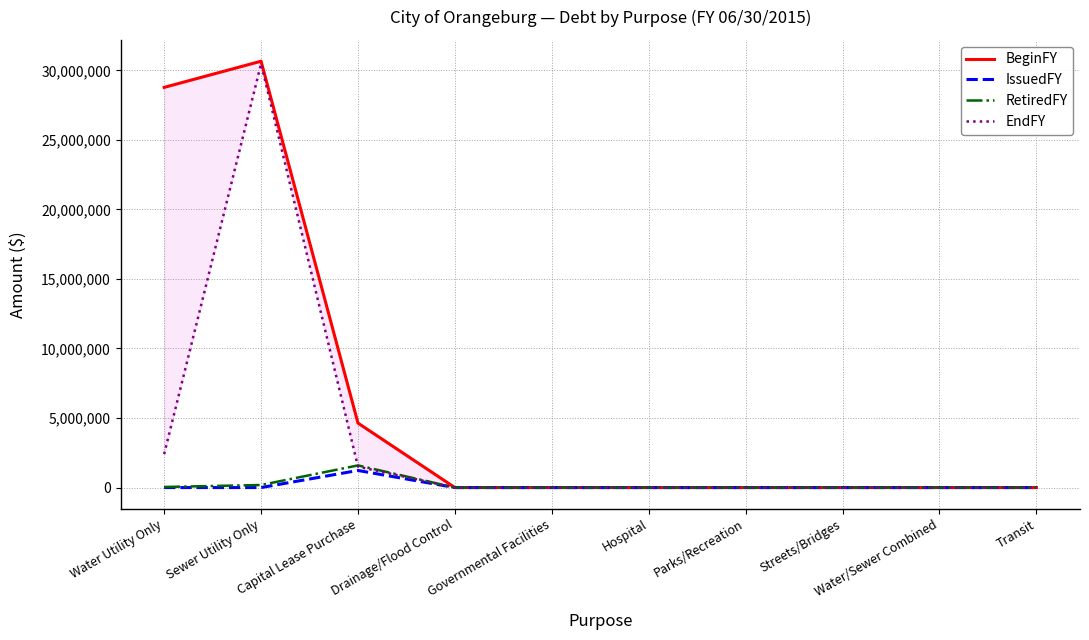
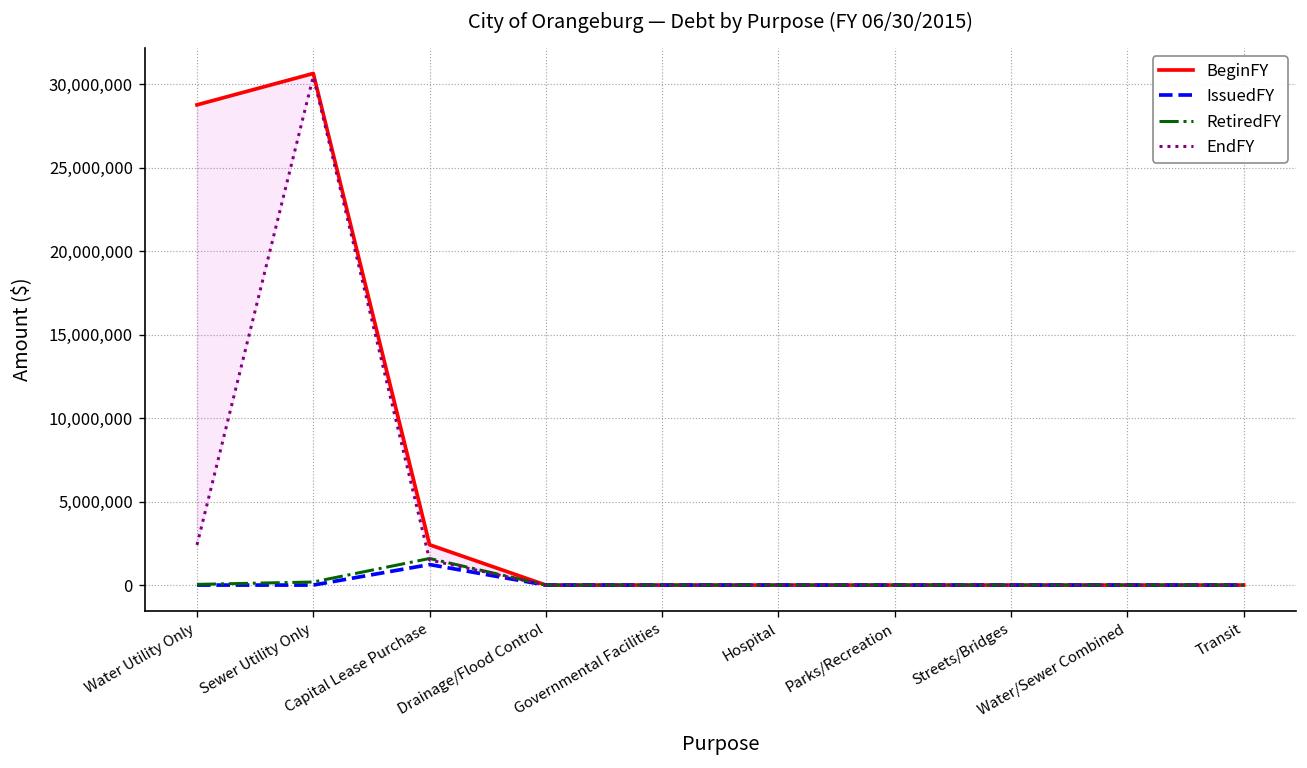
BeginFY, Capital Lease Purchase: 4,600,000 -> 2,400,000
